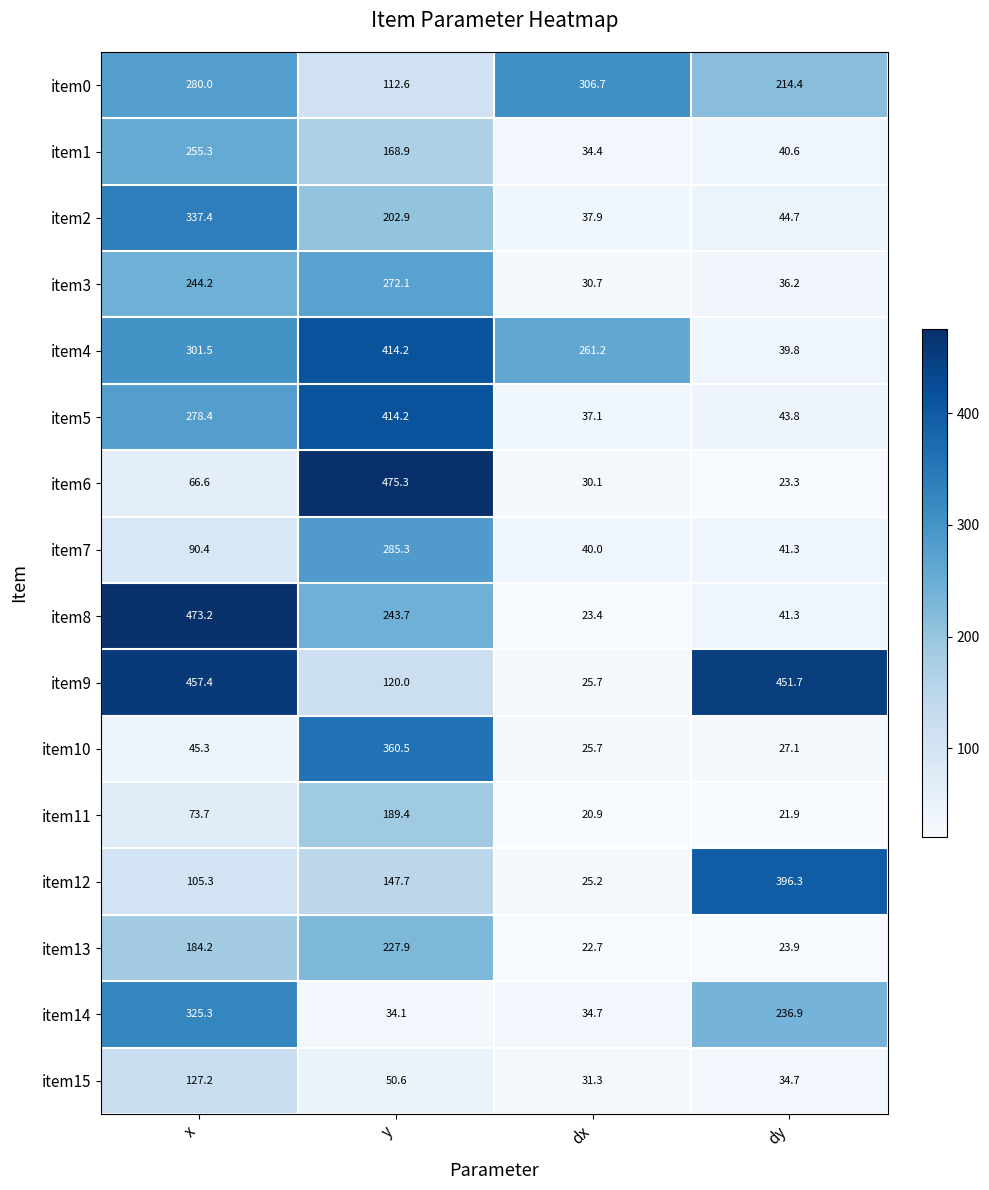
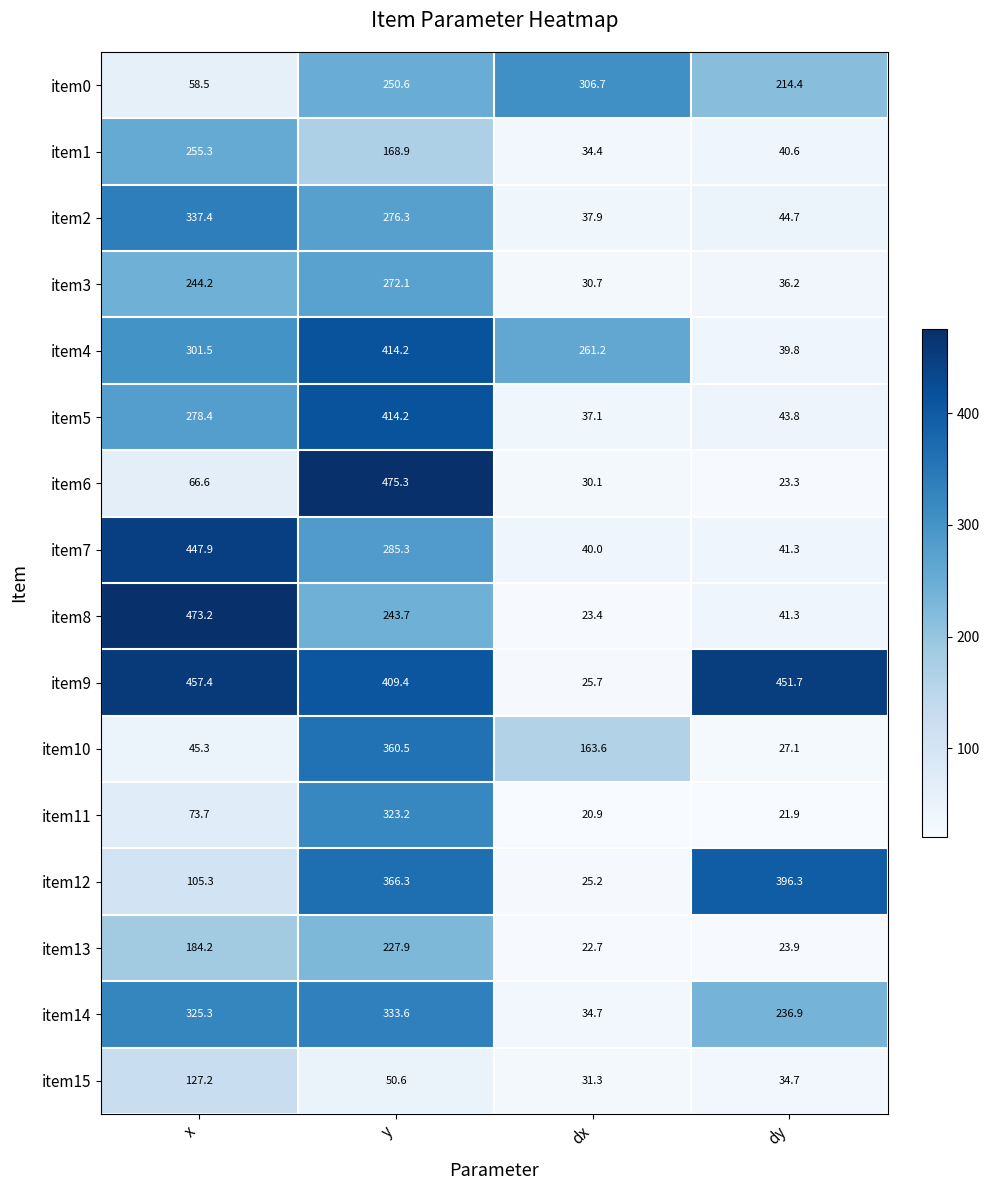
item0, x: 280.0 -> 58.5
item0, y: 112.6 -> 250.6
item2, y: 202.9 -> 276.3
item7, x: 90.4 -> 447.9
item9, y: 120.0 -> 409.4
item10, dx: 25.7 -> 163.6
item11, y: 189.4 -> 323.2
item12, y: 147.7 -> 366.3
item14, y: 34.1 -> 333.6
